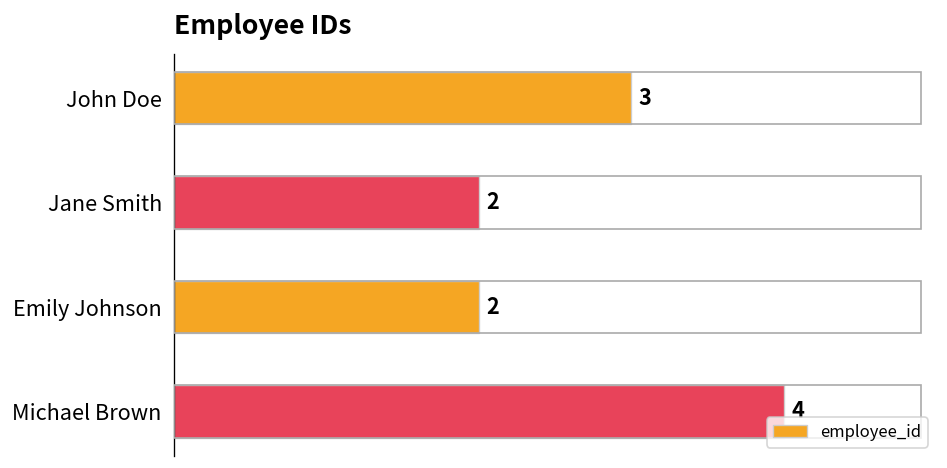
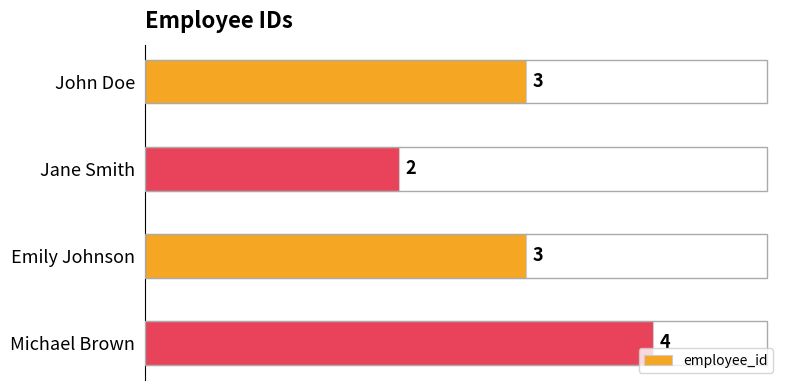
Emily Johnson: 2 -> 3
